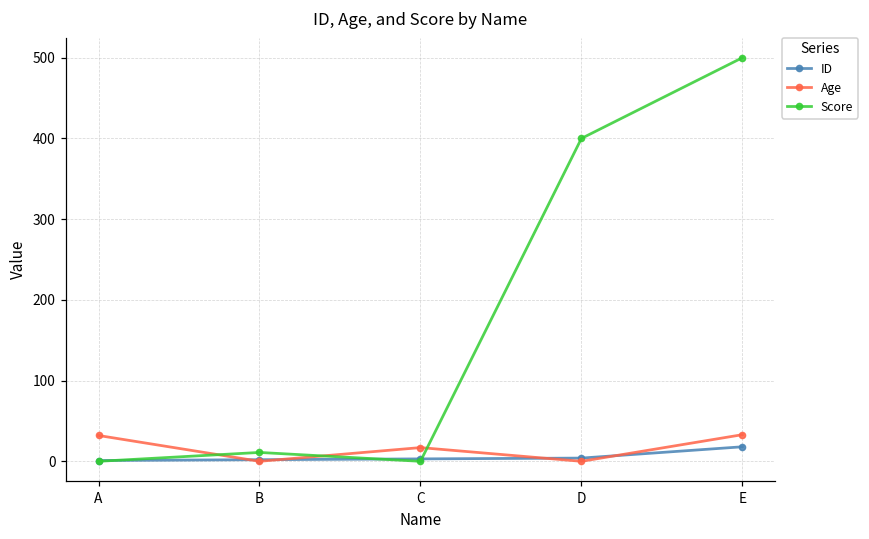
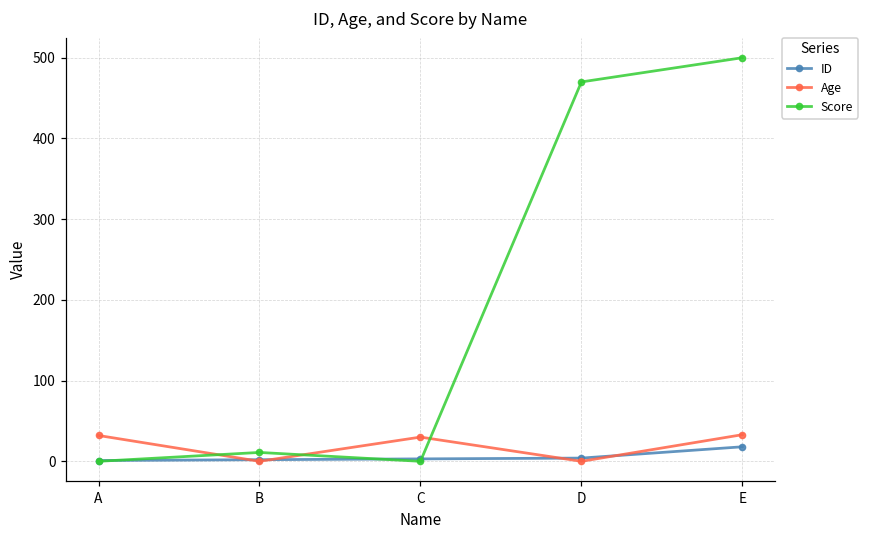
Age, C: 20 -> 30
Score, D: 400 -> 470
